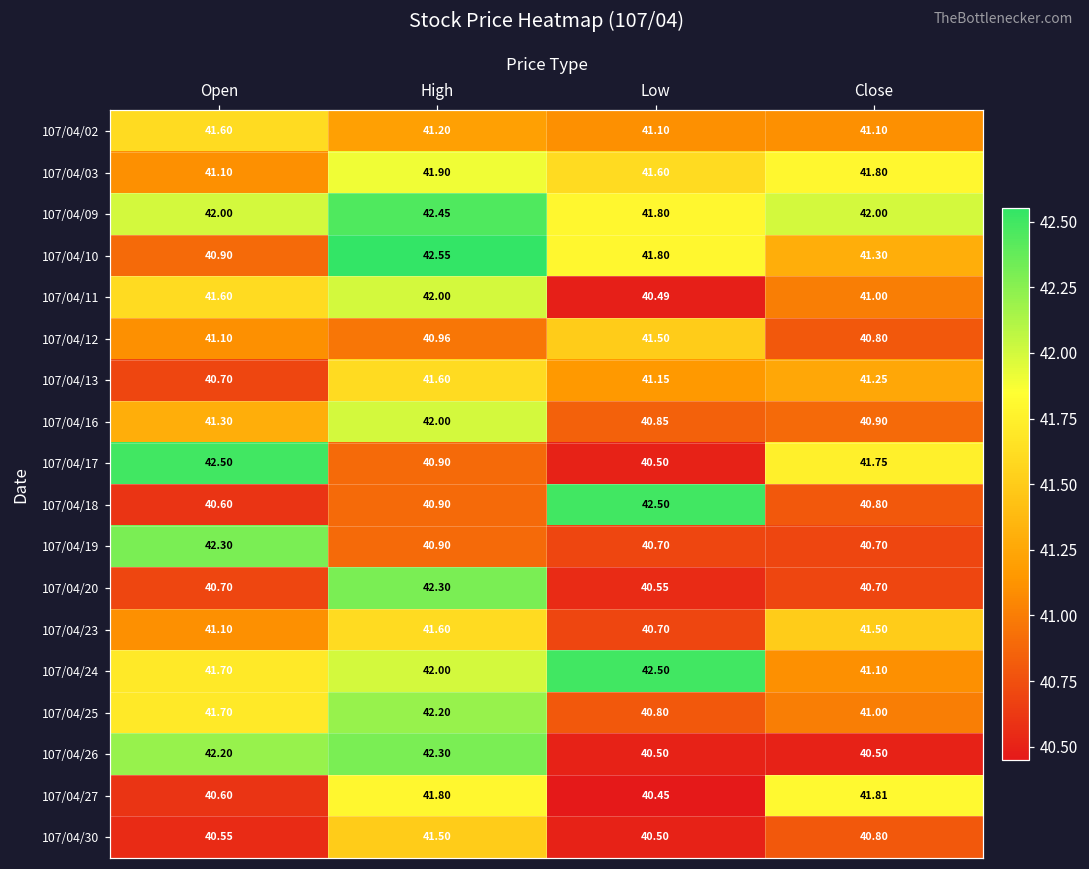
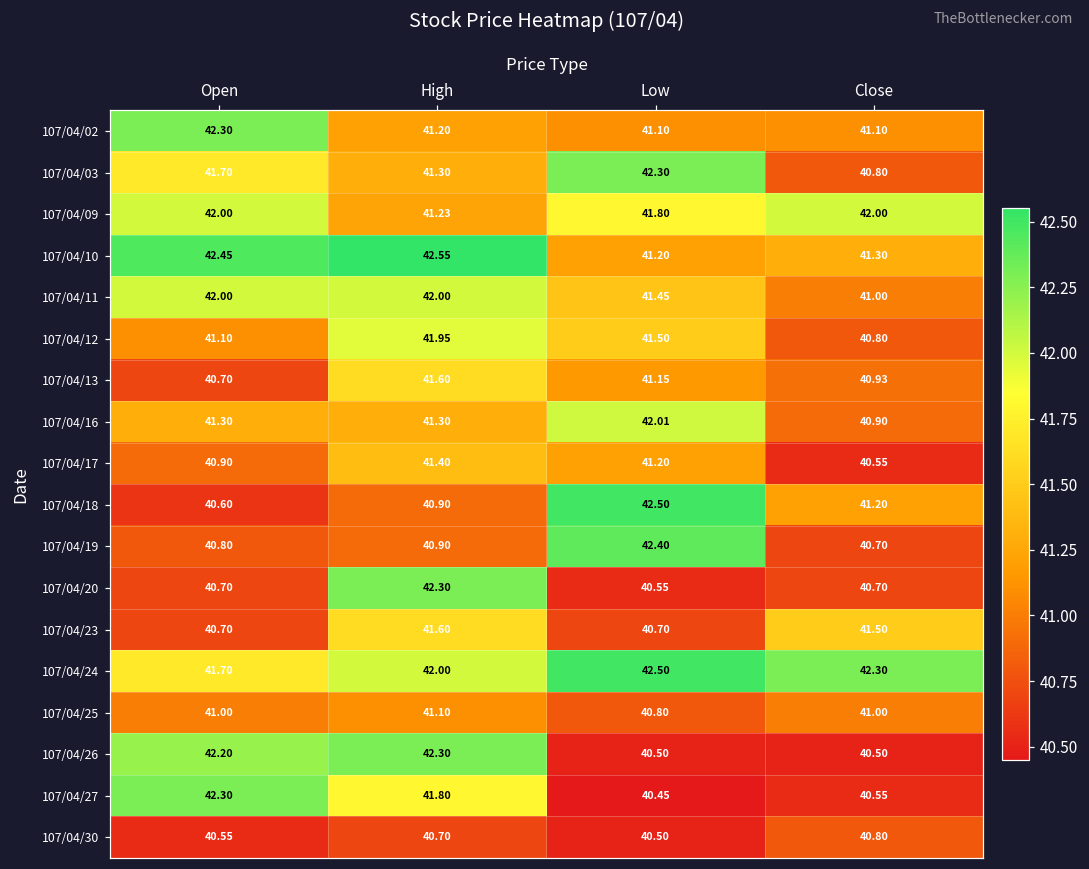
107/04/02, Open: 41.60 -> 42.30
107/04/03, Open: 41.10 -> 41.70
107/04/03, High: 41.90 -> 41.30
107/04/03, Low: 41.60 -> 42.30
107/04/03, Close: 41.80 -> 40.80
107/04/09, High: 42.45 -> 41.23
107/04/10, Open: 40.90 -> 42.45
107/04/10, Low: 41.80 -> 41.20
107/04/11, Open: 41.60 -> 42.00
107/04/11, Low: 40.49 -> 41.45
107/04/12, High: 40.96 -> 41.95
107/04/13, Close: 41.25 -> 40.93
107/04/16, High: 42.00 -> 41.30
107/04/16, Low: 40.85 -> 42.01
107/04/17, Open: 42.50 -> 40.90
107/04/17, High: 40.90 -> 41.40
107/04/17, Low: 40.50 -> 41.20
107/04/17, Close: 41.75 -> 40.55
107/04/18, Close: 40.80 -> 41.20
107/04/19, Open: 42.30 -> 40.80
107/04/19, Low: 40.70 -> 42.40
107/04/23, Open: 41.10 -> 40.70
107/04/24, Close: 41.10 -> 42.30
107/04/25, Open: 41.70 -> 41.00
107/04/25, High: 42.20 -> 41.10
107/04/27, Open: 40.60 -> 42.30
107/04/27, Close: 41.81 -> 40.55
107/04/30, High: 41.50 -> 40.70
